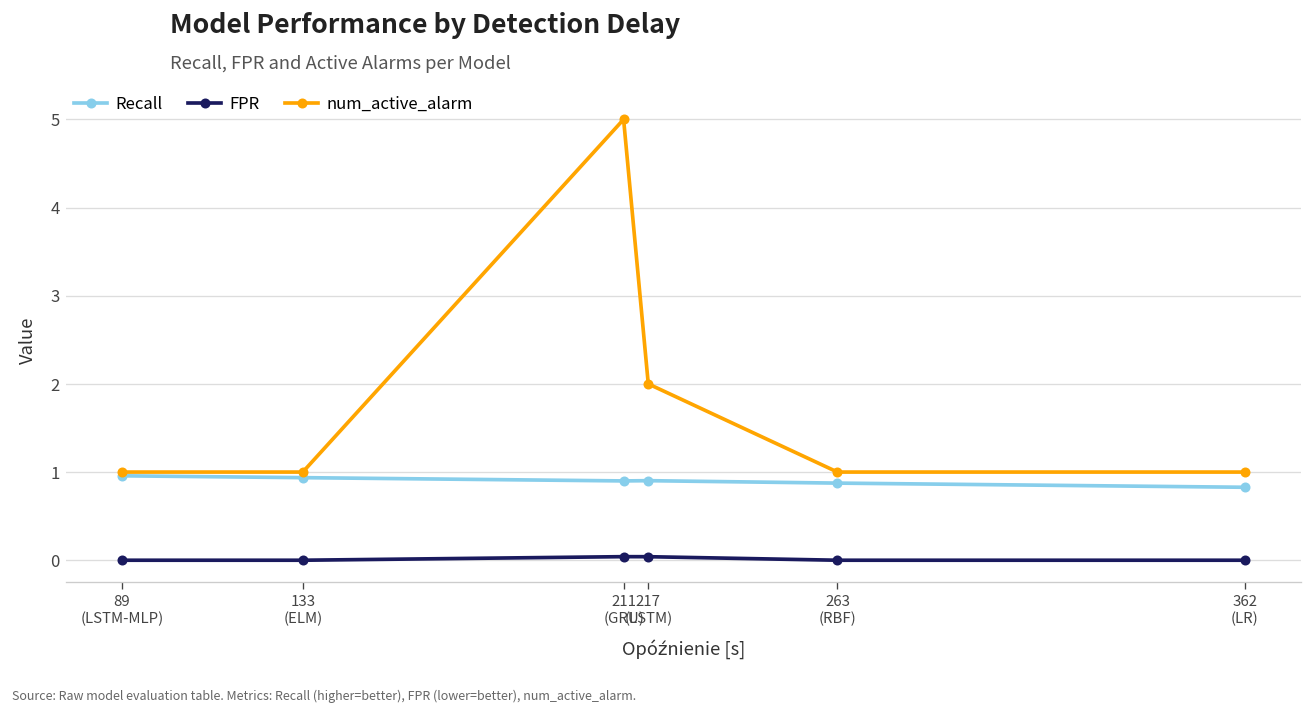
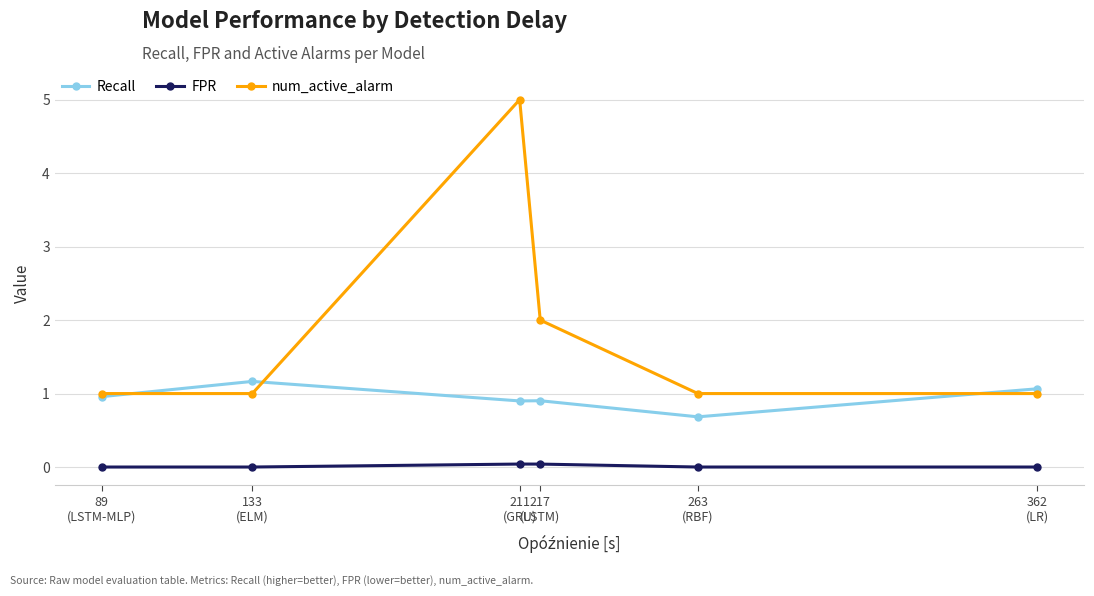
Recall, 133 (ELM): 0.9 -> 1.2
Recall, 263 (RBF): 0.9 -> 0.7
Recall, 362 (LR): 0.8 -> 1.1
